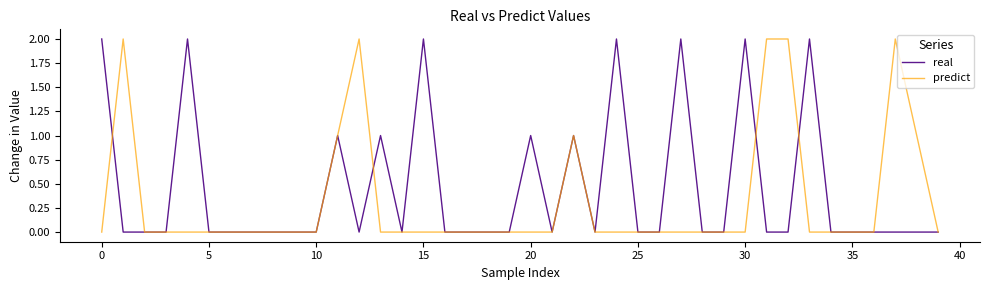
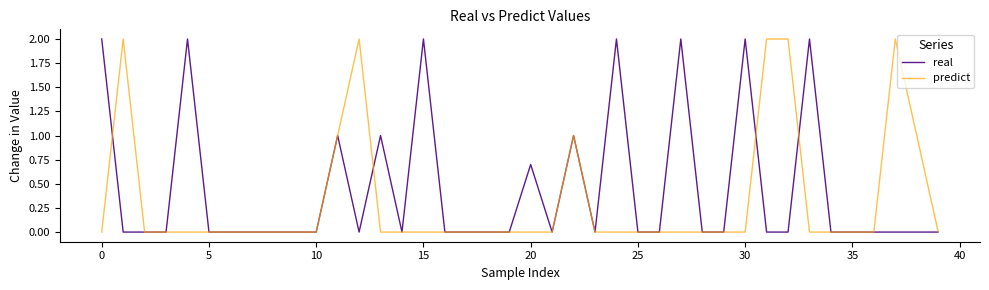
real, 20: 1.0 -> 0.7
